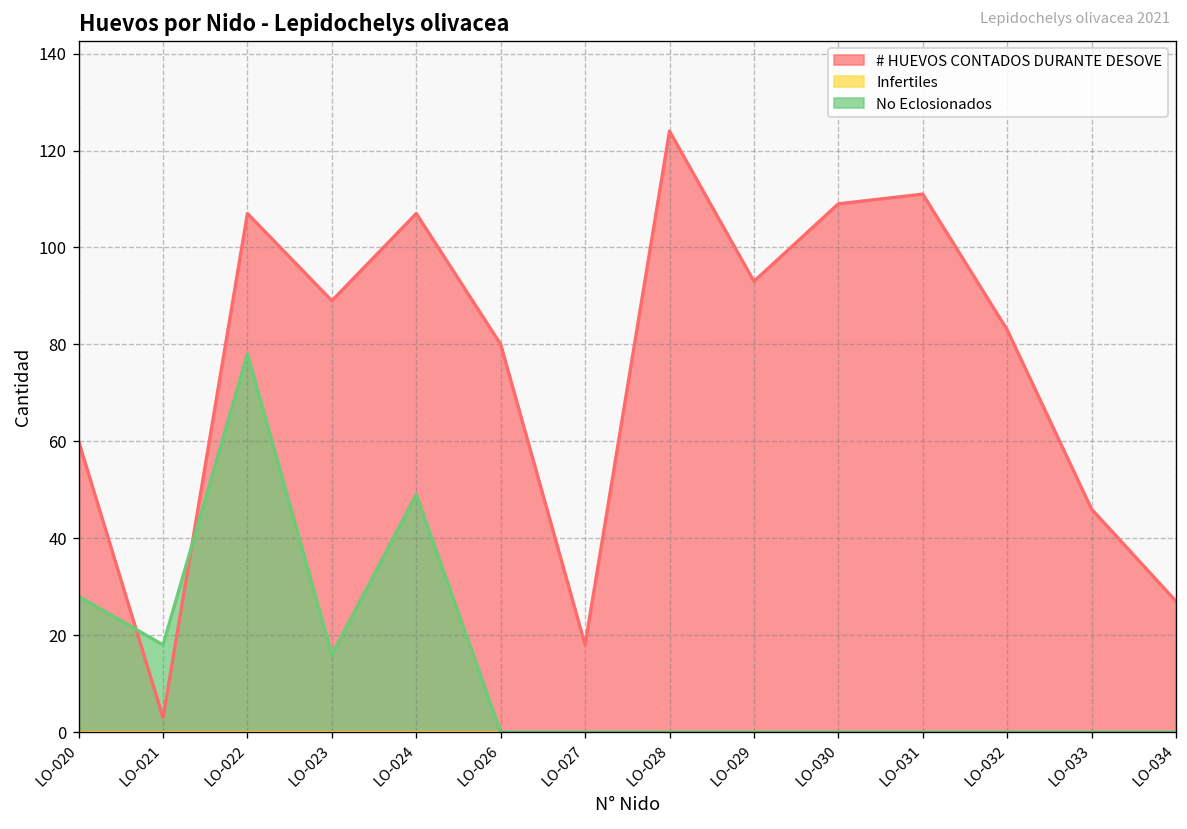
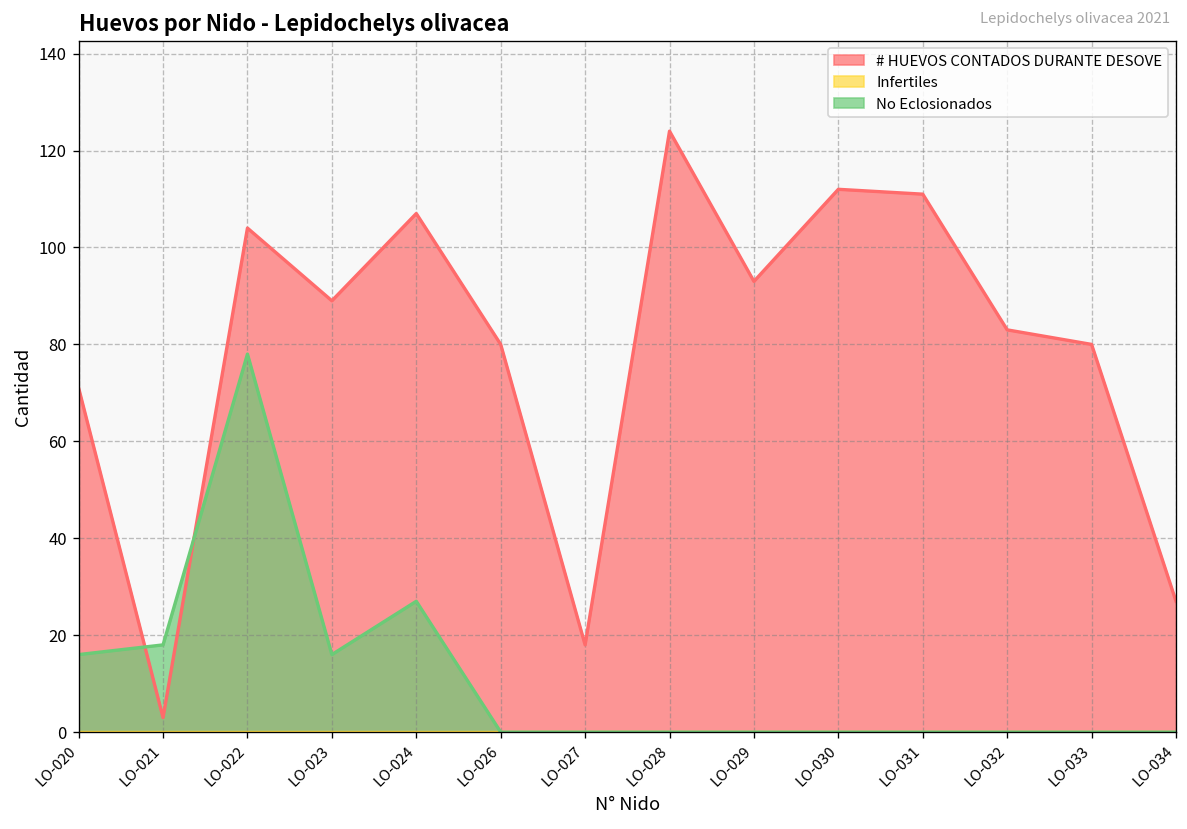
# HUEVOS CONTADOS DURANTE DESOVE, LO-020: 60 -> 71
No Eclosionados, LO-020: 28 -> 16
# HUEVOS CONTADOS DURANTE DESOVE, LO-022: 107 -> 104
No Eclosionados, LO-024: 49 -> 27
# HUEVOS CONTADOS DURANTE DESOVE, LO-030: 109 -> 112
# HUEVOS CONTADOS DURANTE DESOVE, LO-033: 46 -> 80
